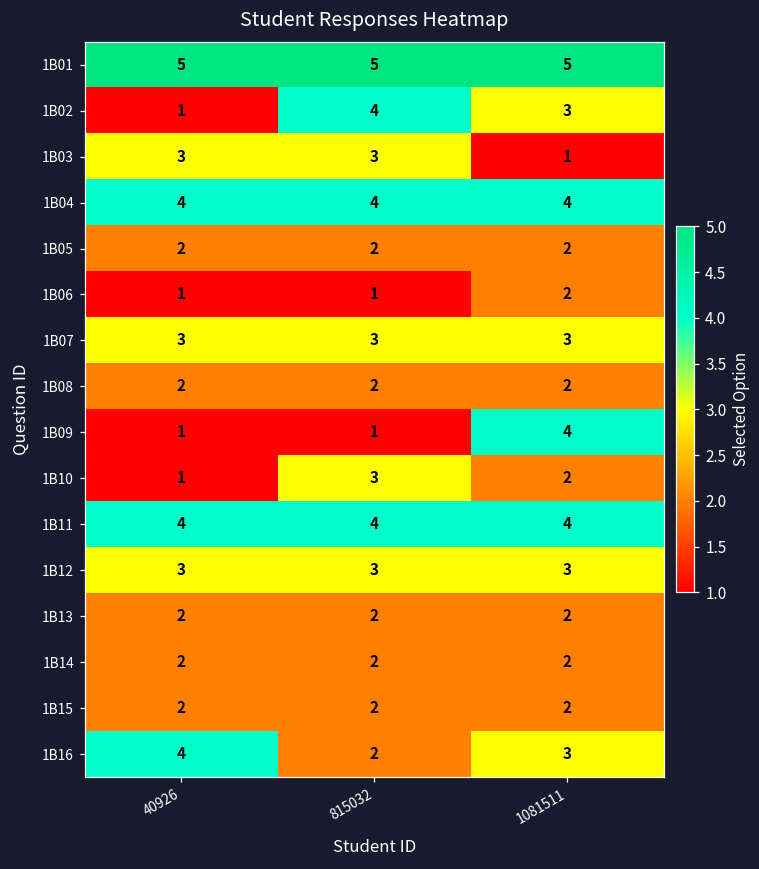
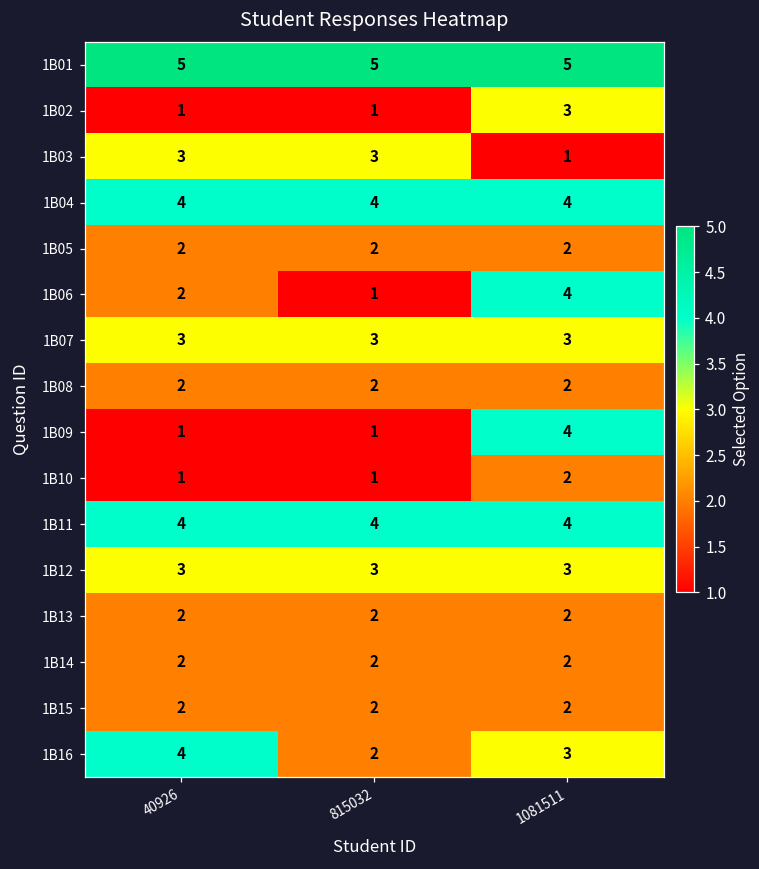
1B02, 815032: 4 -> 1
1B06, 40926: 1 -> 2
1B06, 1081511: 2 -> 4
1B10, 815032: 3 -> 1
